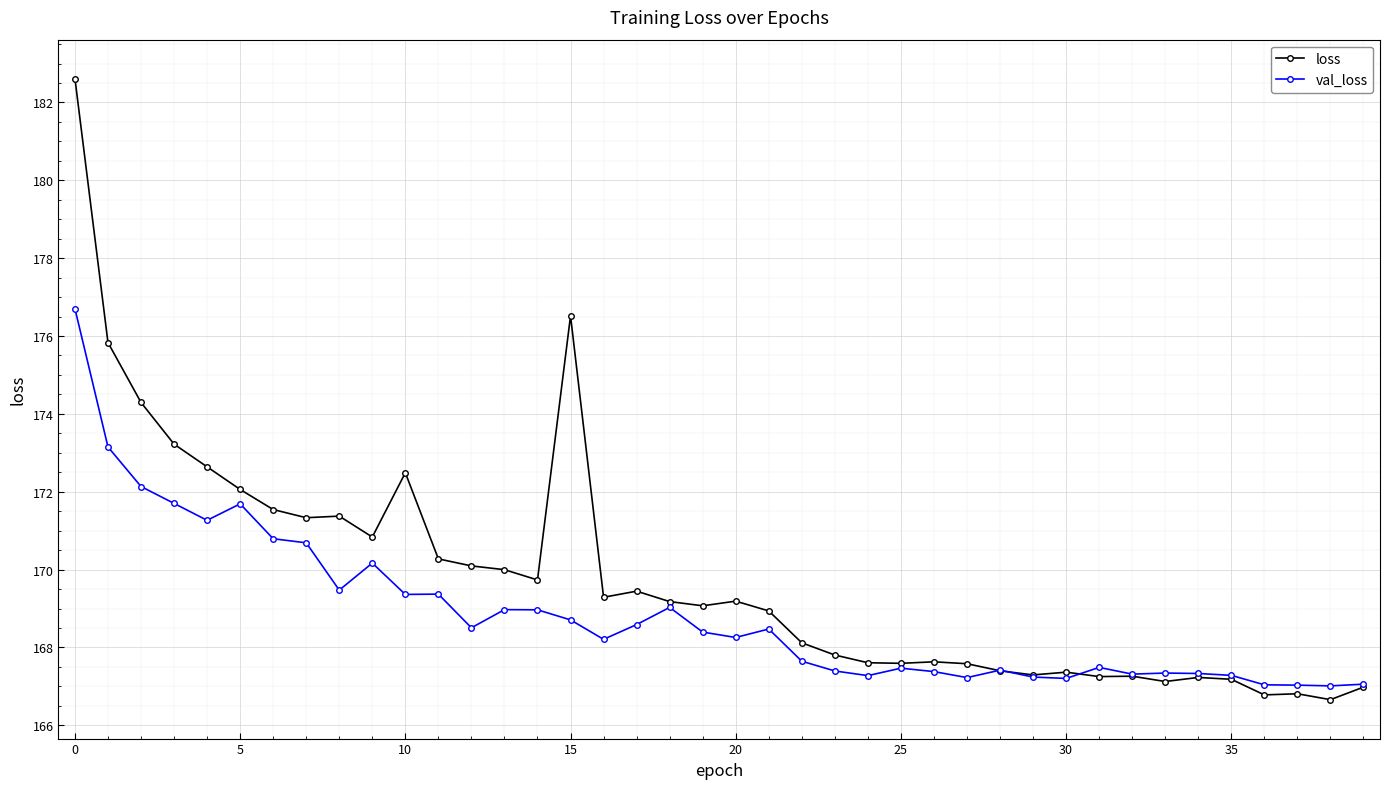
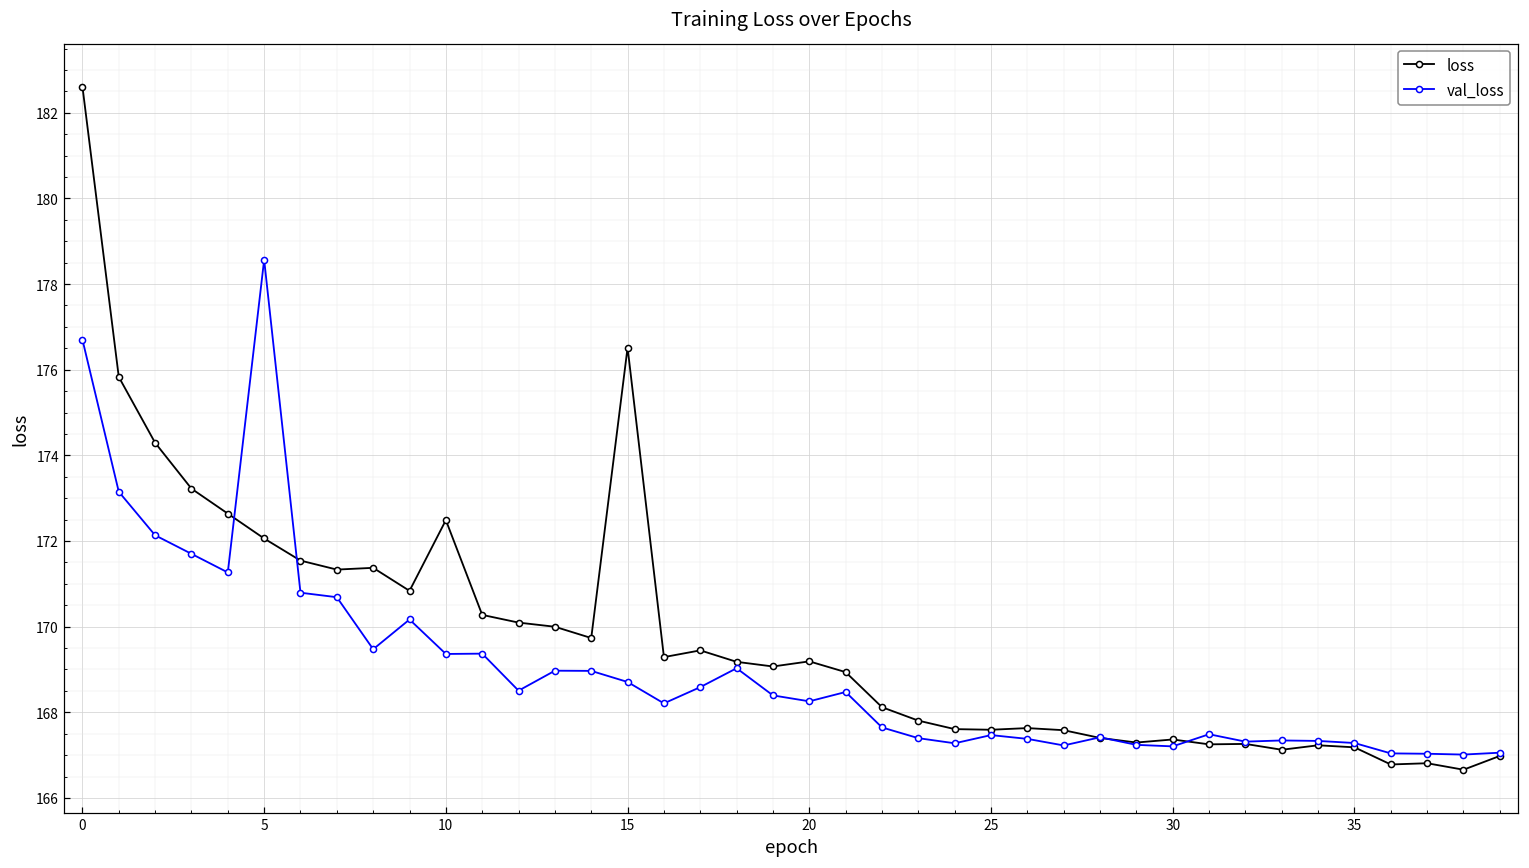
val_loss, 5: 171.7 -> 178.6
